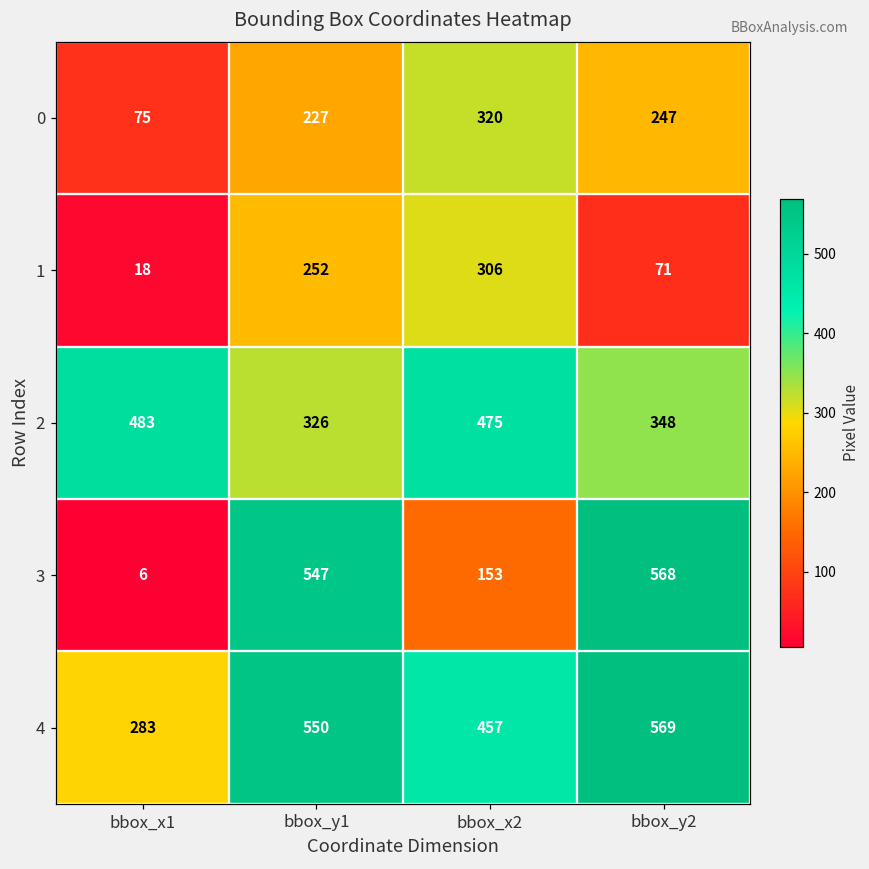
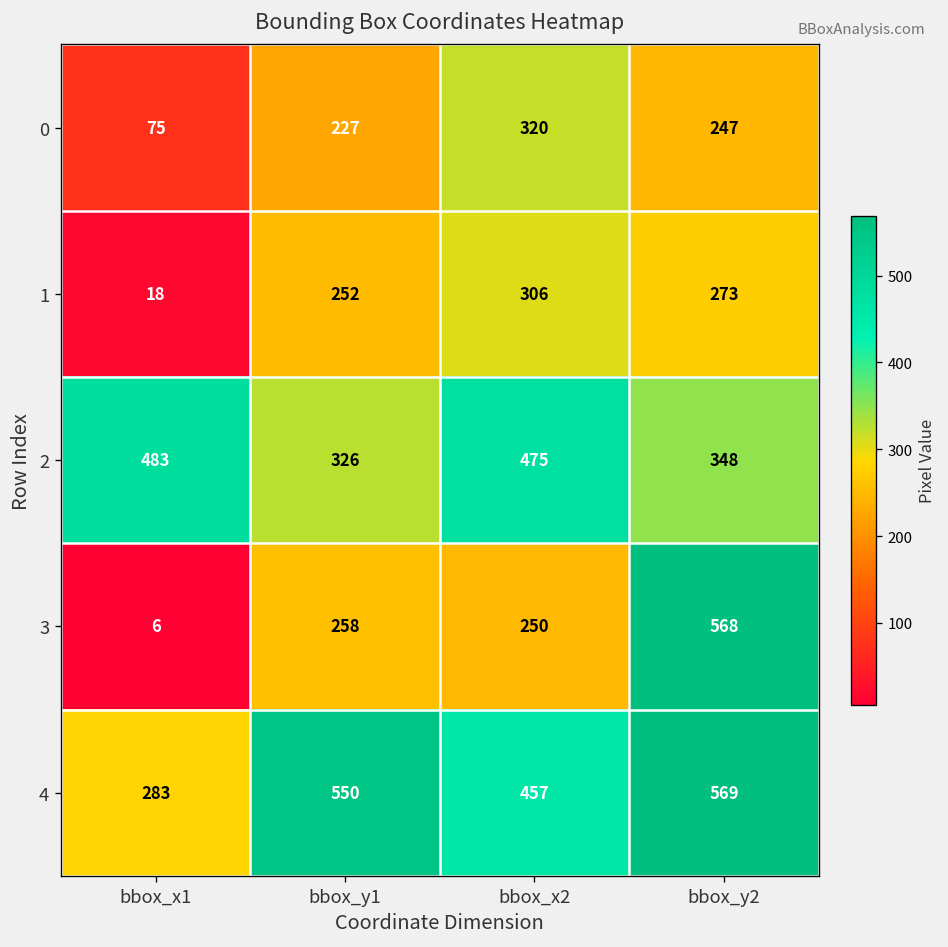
1, bbox_y2: 71 -> 273
3, bbox_y1: 547 -> 258
3, bbox_x2: 153 -> 250
